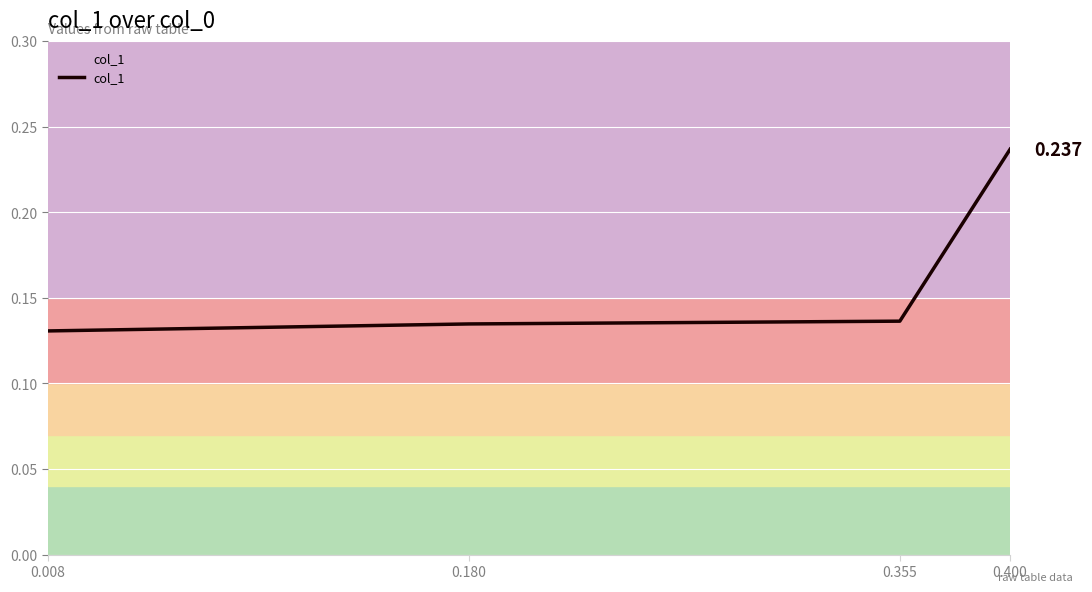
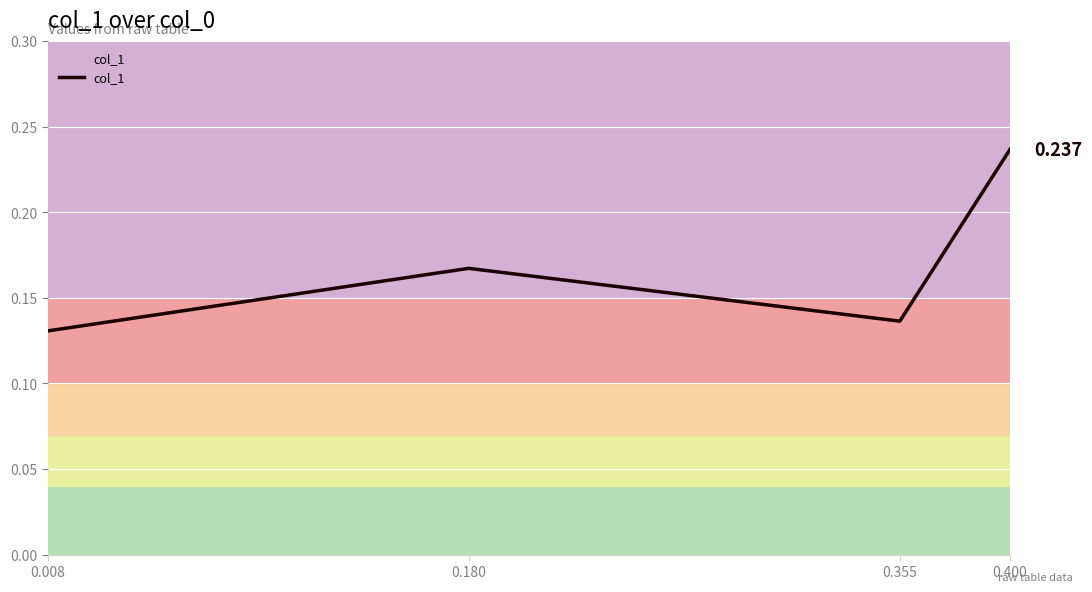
0.180: 0.135 -> 0.167
